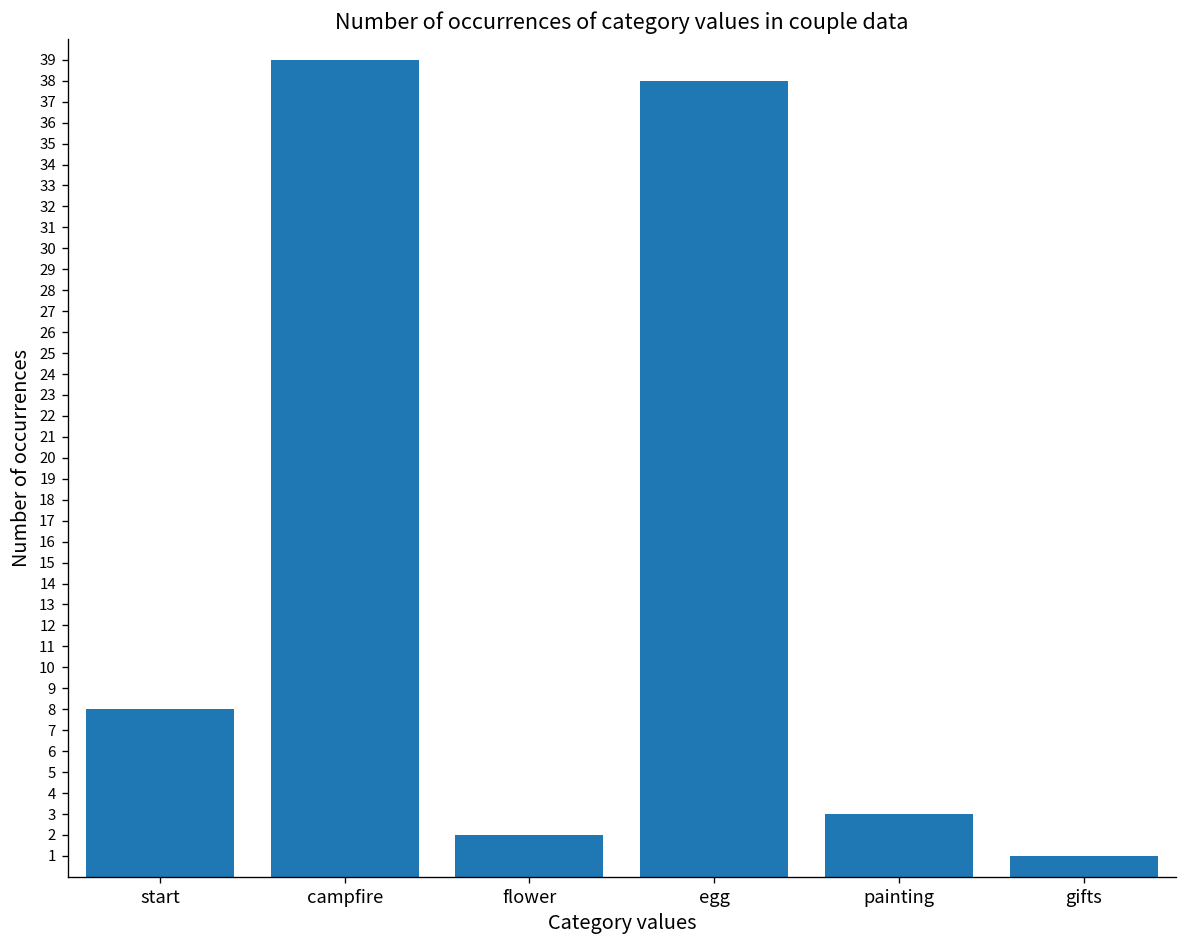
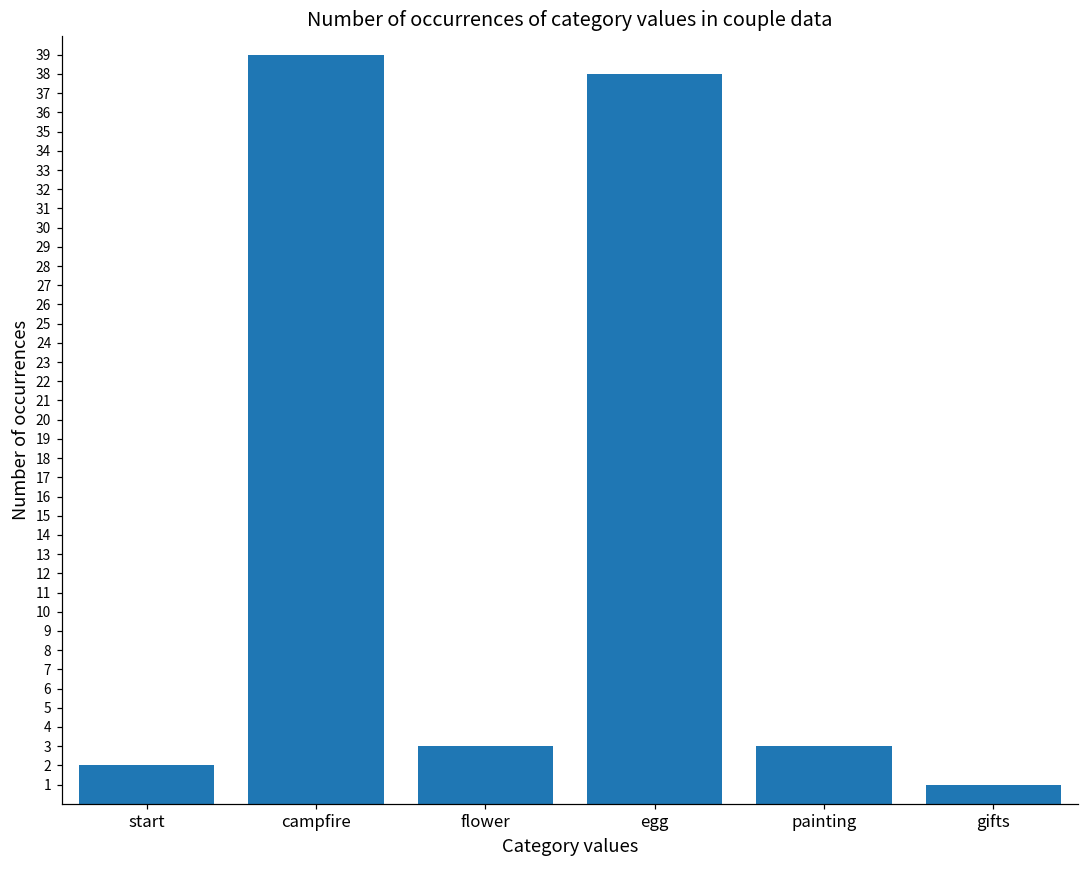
start: 8 -> 2
flower: 2 -> 3
